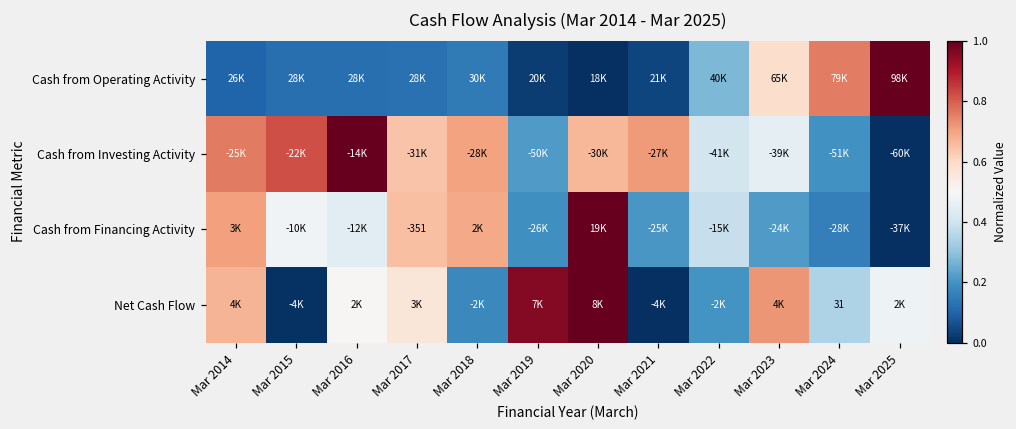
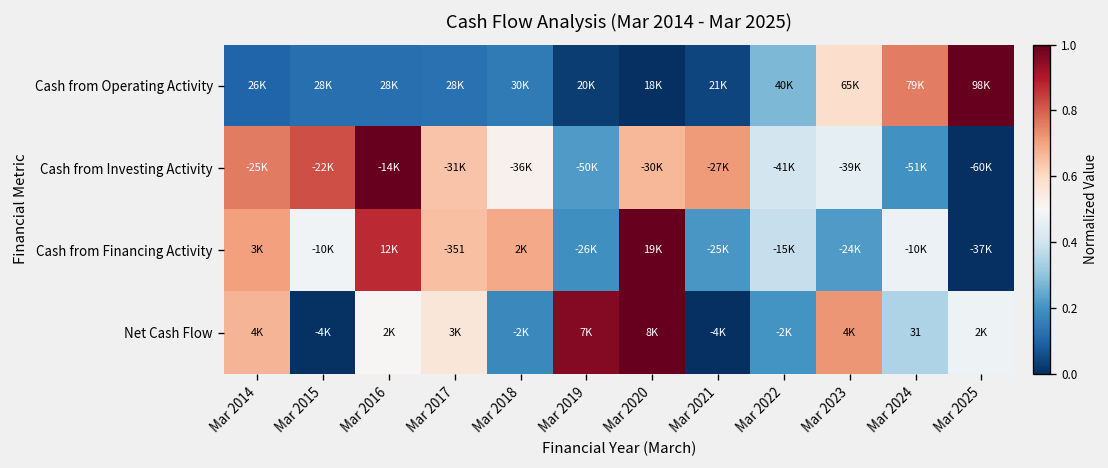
Cash from Investing Activity, Mar 2018: -28K -> -36K
Cash from Financing Activity, Mar 2016: -12K -> 12K
Cash from Financing Activity, Mar 2024: -28K -> -10K
